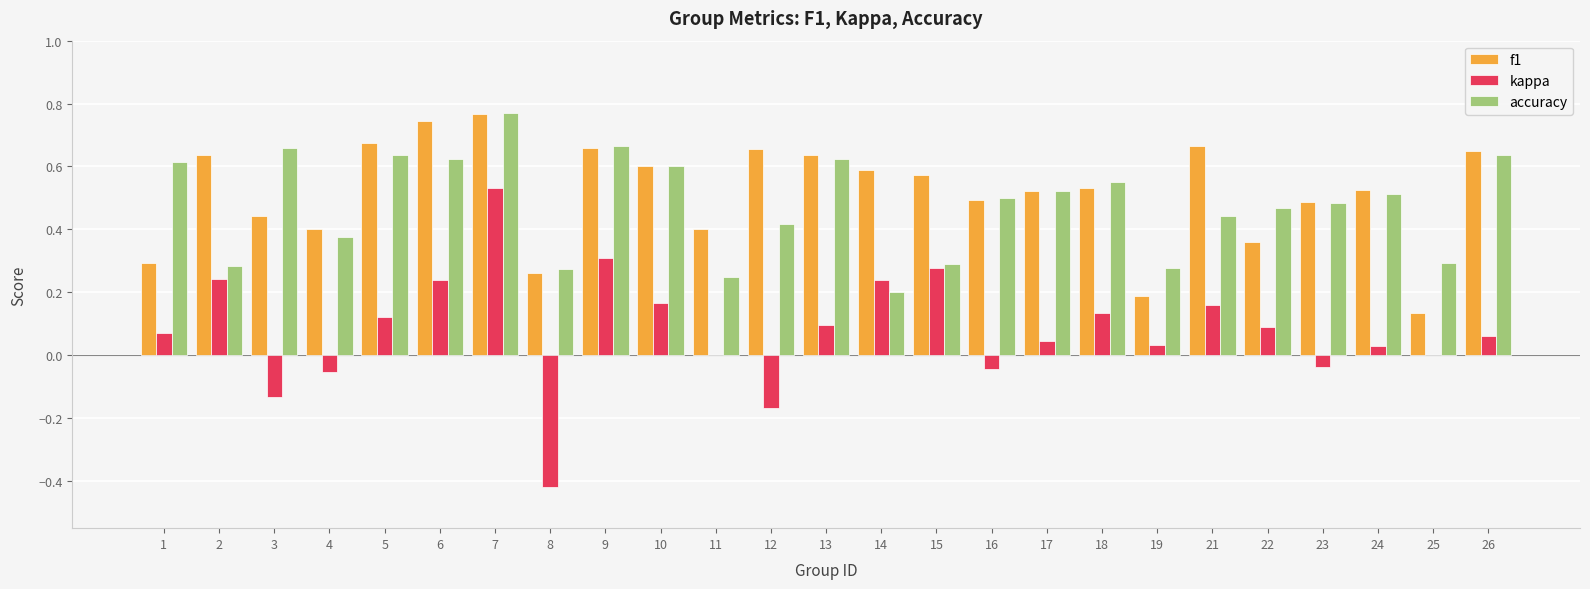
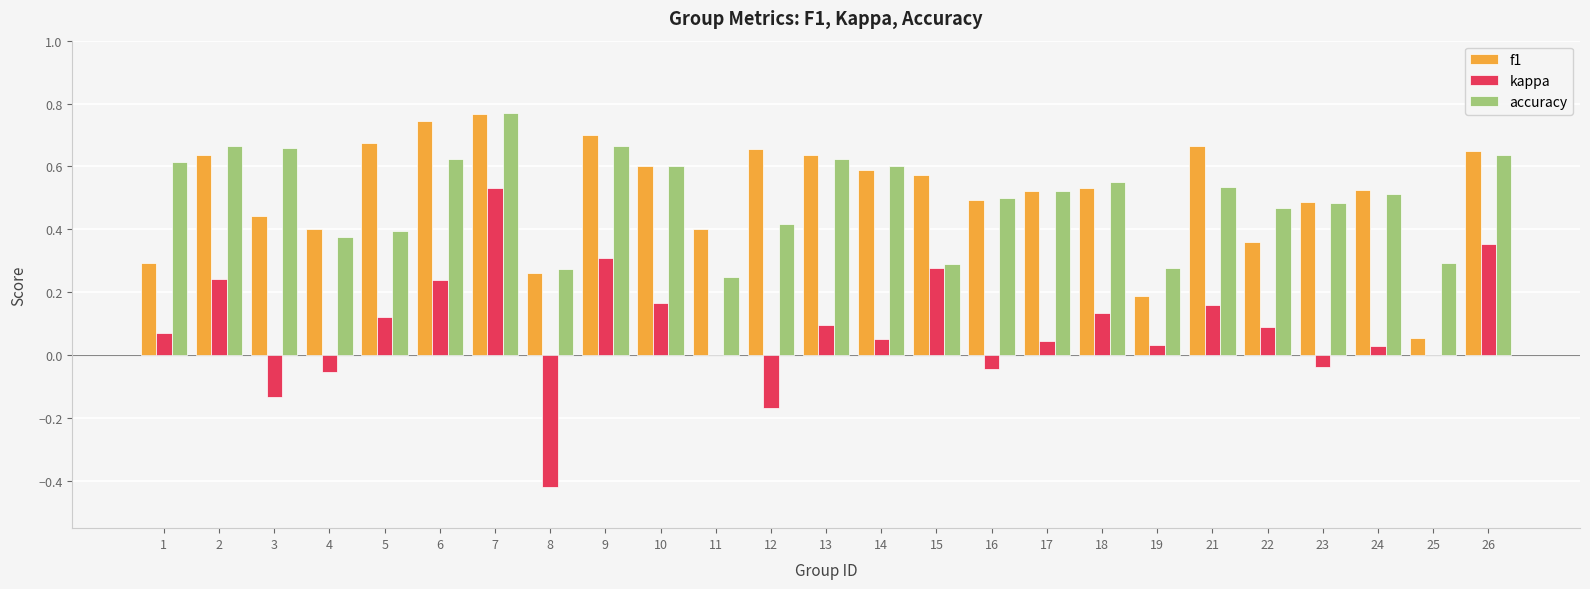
accuracy, 2: 0.28 -> 0.67
accuracy, 5: 0.64 -> 0.39
f1, 9: 0.66 -> 0.70
kappa, 14: 0.24 -> 0.05
accuracy, 14: 0.2 -> 0.6
accuracy, 21: 0.44 -> 0.53
f1, 25: 0.13 -> 0.05
kappa, 26: 0.06 -> 0.35
